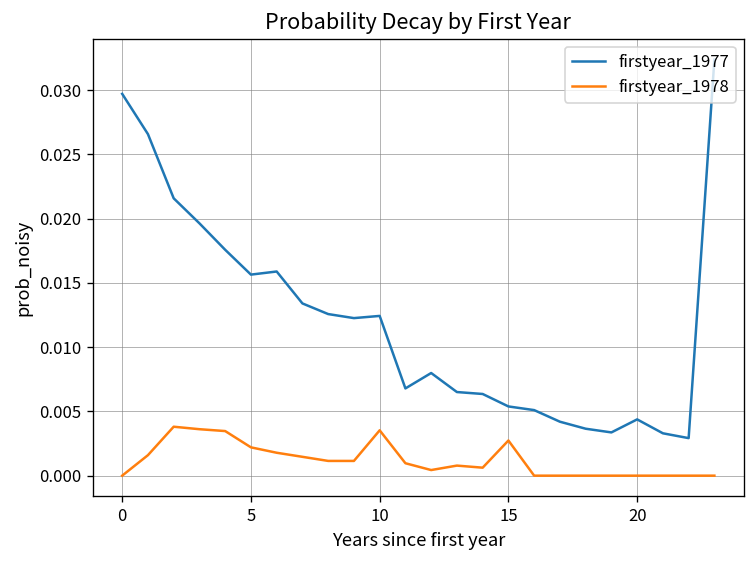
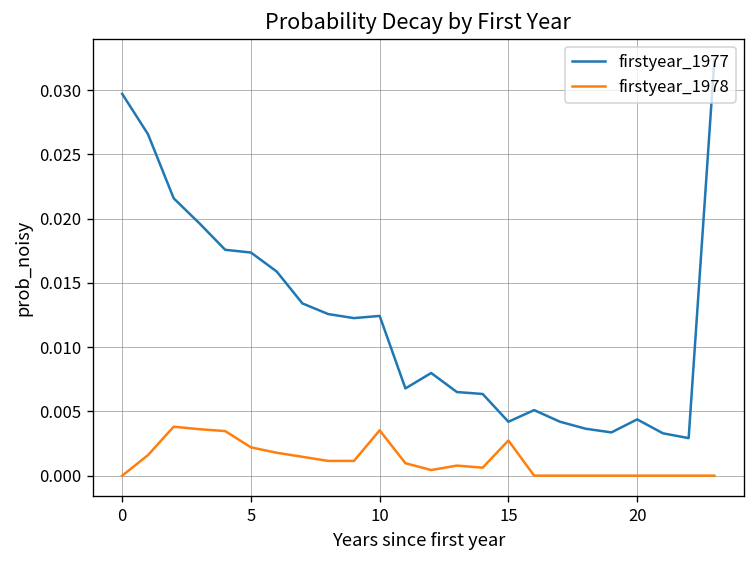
firstyear_1977, 5: 0.0156 -> 0.0174
firstyear_1977, 15: 0.0054 -> 0.0042
